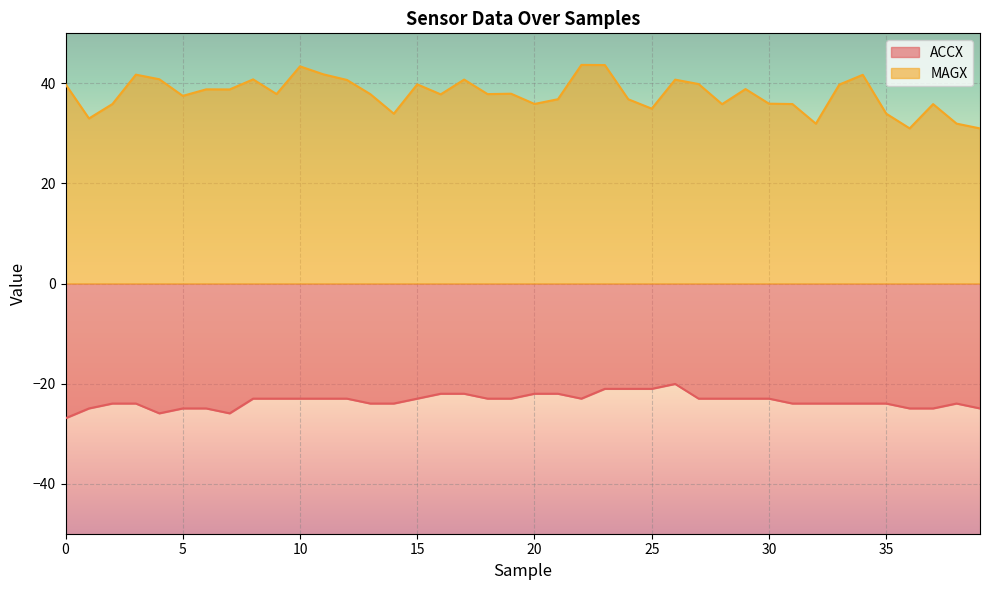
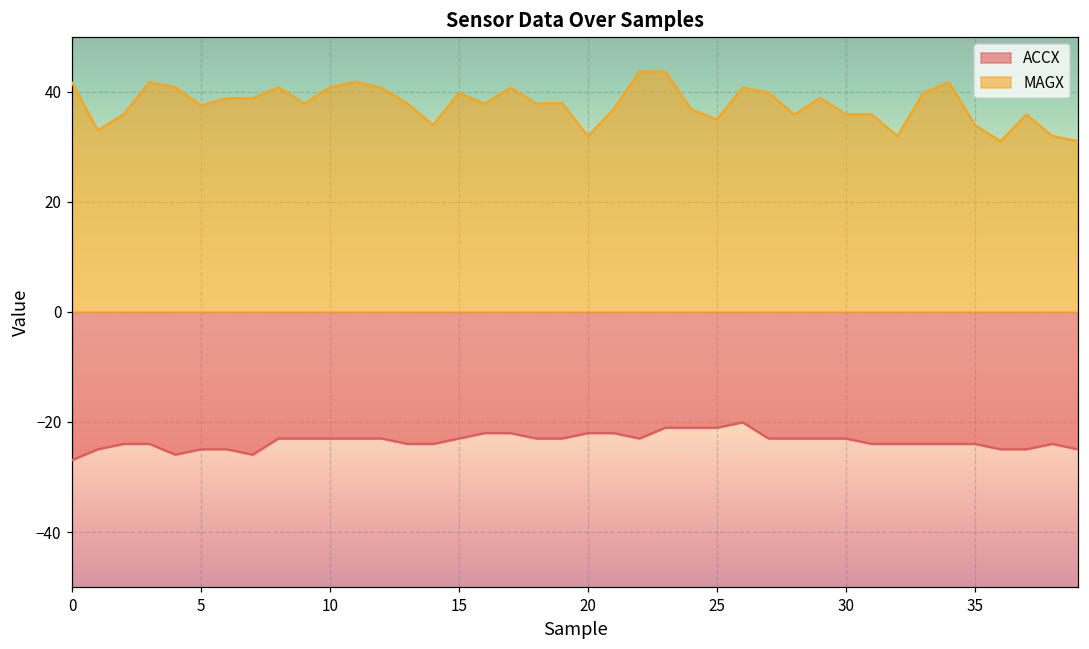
MAGX, 0: 40 -> 42
MAGX, 10: 43 -> 41
MAGX, 20: 36 -> 32
